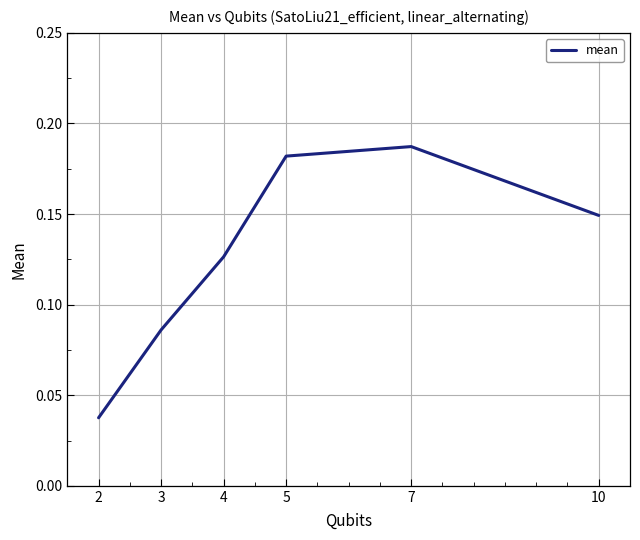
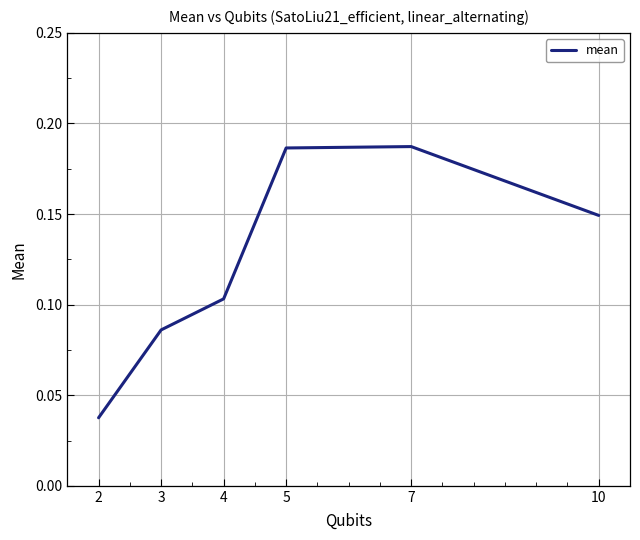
4: 0.126 -> 0.103
5: 0.182 -> 0.186
